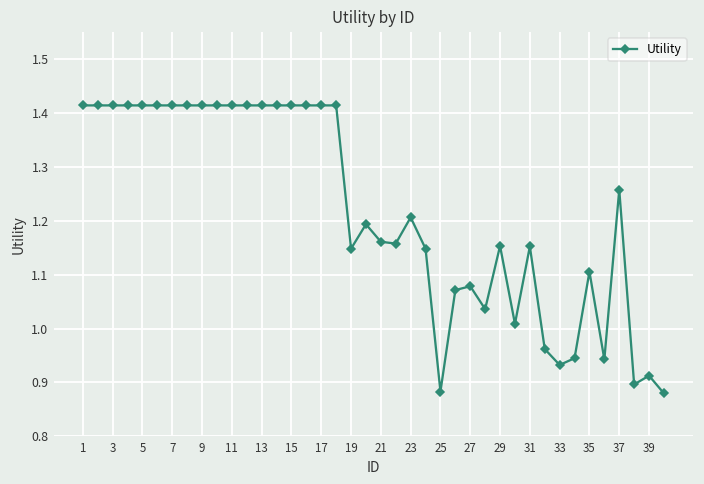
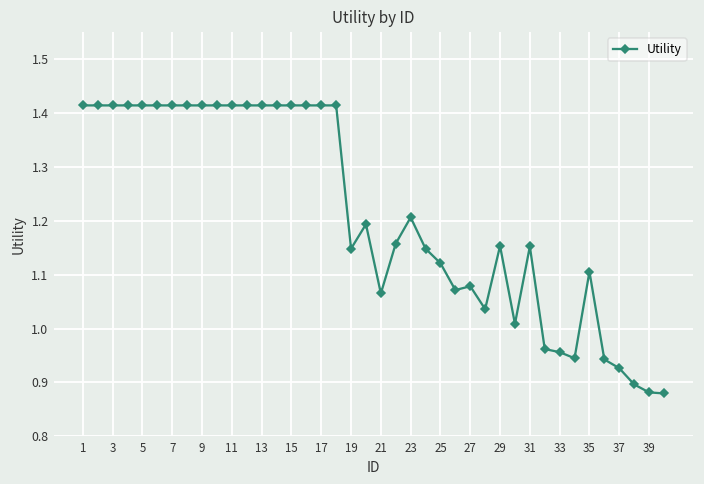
21: 1.16 -> 1.07
25: 0.88 -> 1.12
33: 0.93 -> 0.96
37: 1.26 -> 0.93
39: 0.91 -> 0.88
